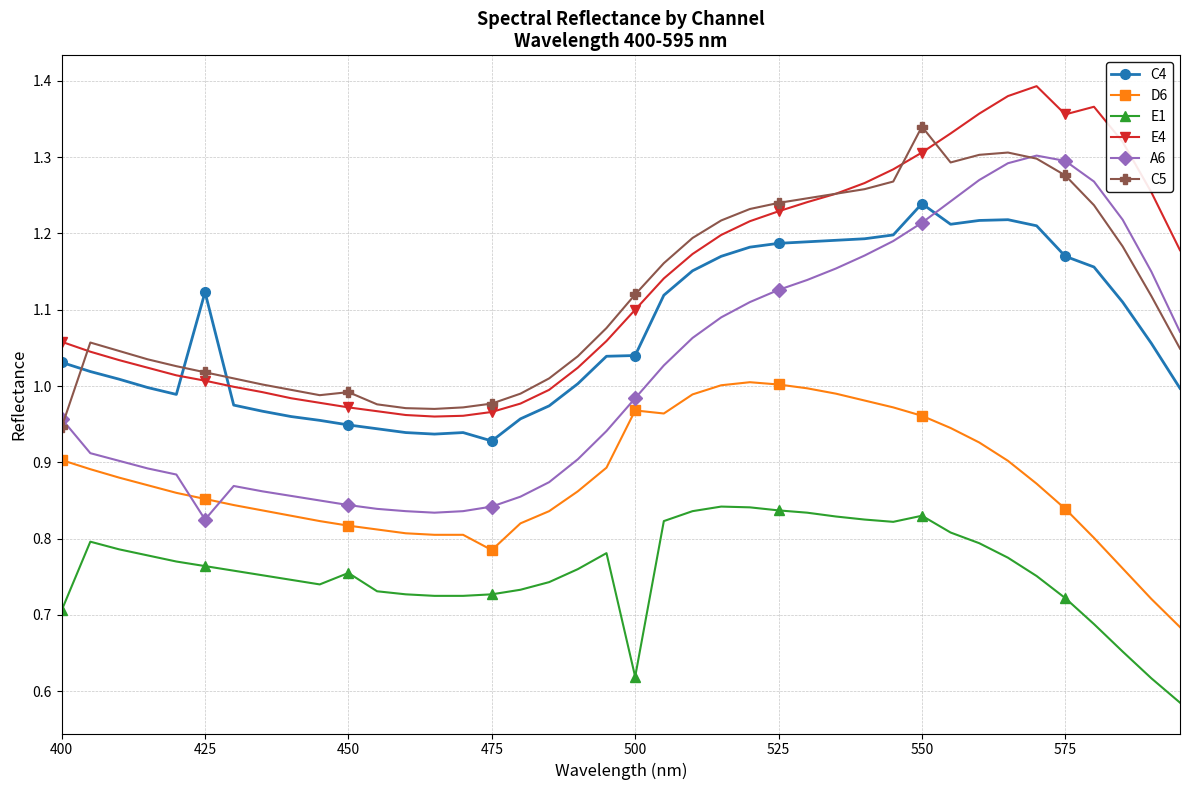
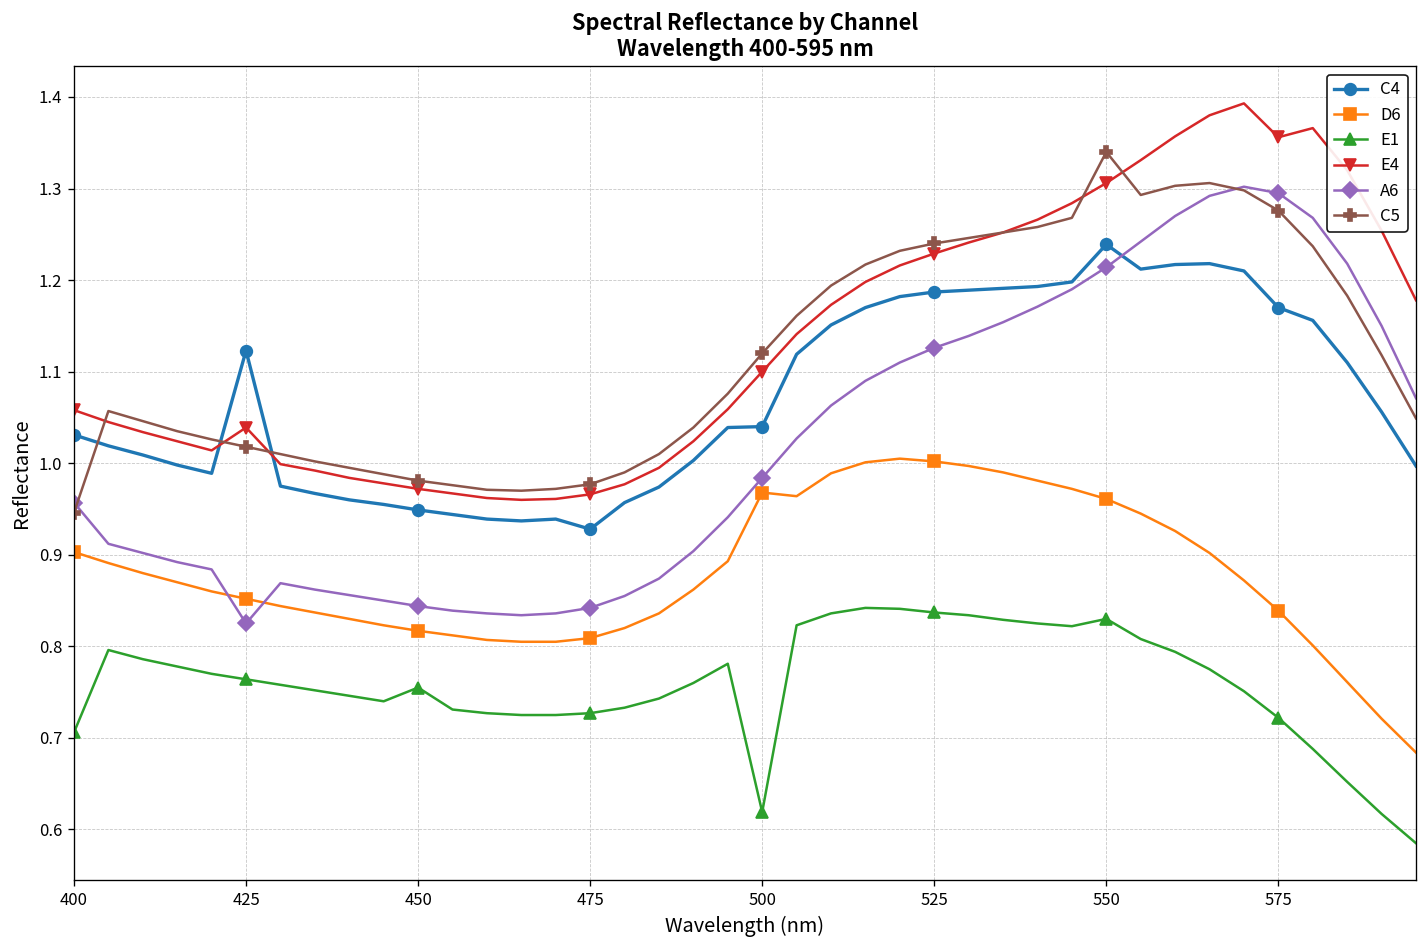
E4, 425: 1.01 -> 1.04
C5, 450: 0.99 -> 0.98
D6, 475: 0.79 -> 0.81
